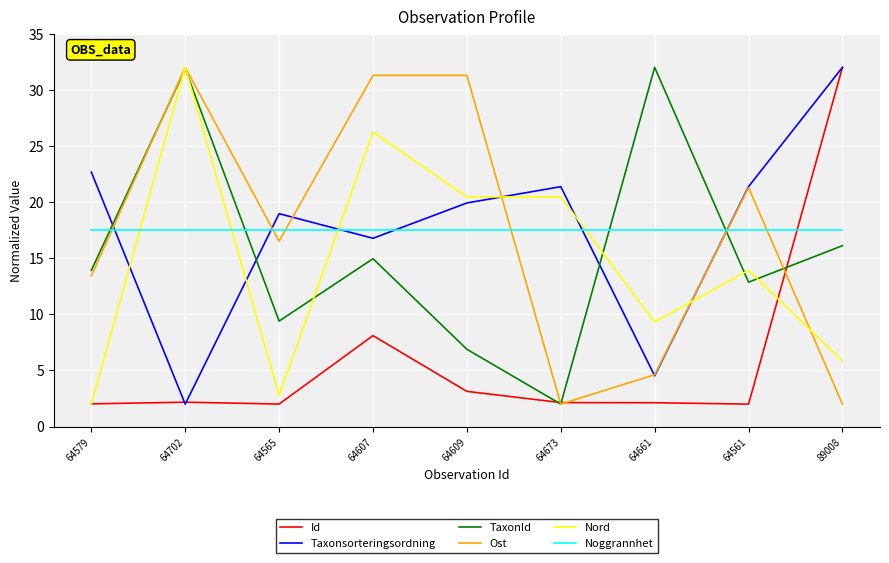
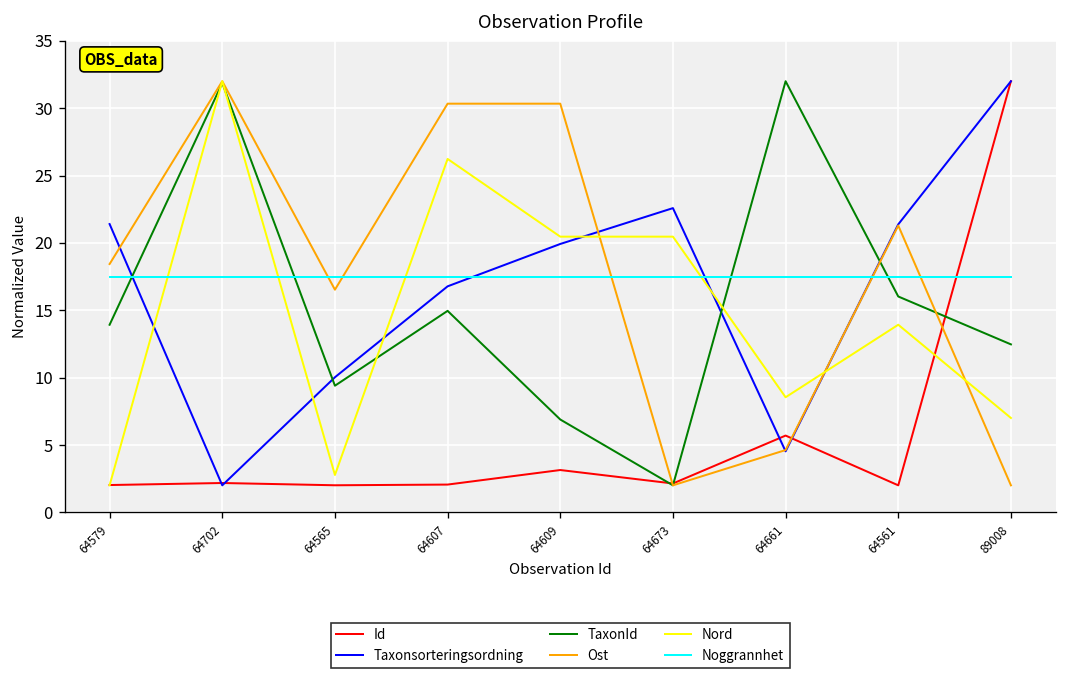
Taxonsorteringsordning, 64579: 22.7 -> 21.4
Ost, 64579: 13.4 -> 18.4
Taxonsorteringsordning, 64565: 19.0 -> 10.0
Id, 64607: 8.1 -> 2.1
Ost, 64607: 31.3 -> 30.3
Ost, 64609: 31.3 -> 30.3
Taxonsorteringsordning, 64673: 21.4 -> 22.6
Id, 64661: 2.1 -> 5.7
Nord, 64661: 9.3 -> 8.5
TaxonId, 64561: 12.9 -> 16.0
TaxonId, 89008: 16.1 -> 12.5
Nord, 89008: 5.8 -> 7.0
